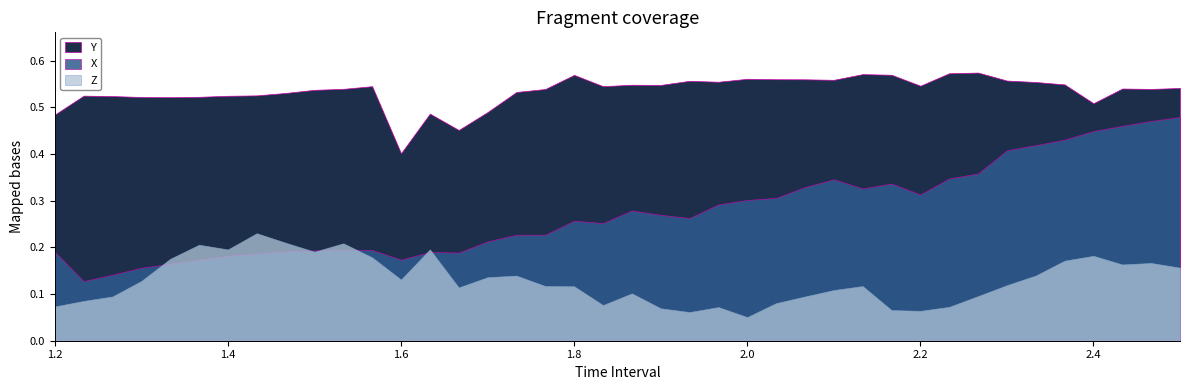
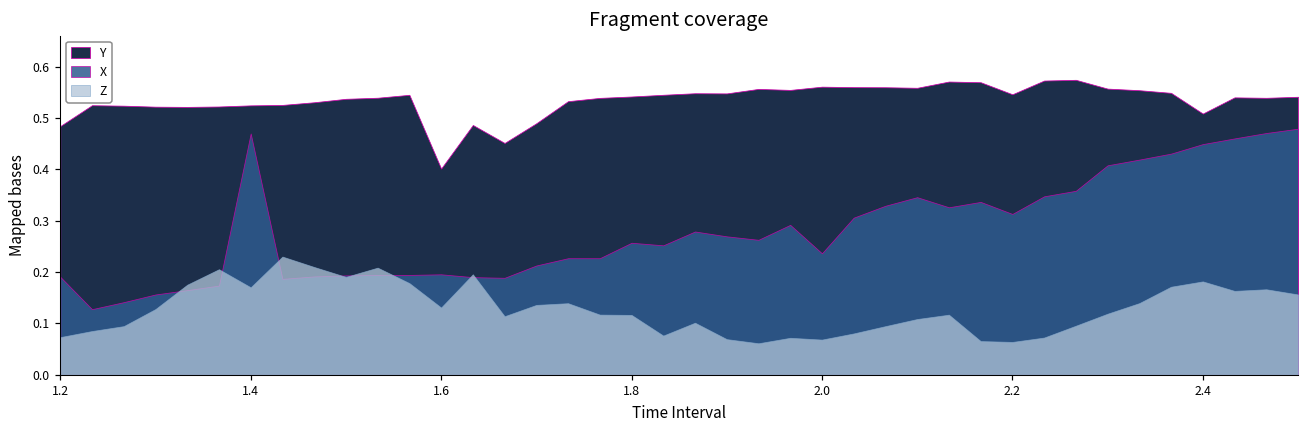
X, 1.4: 0.18 -> 0.47
Z, 1.4: 0.20 -> 0.17
X, 1.6: 0.17 -> 0.20
Y, 1.8: 0.57 -> 0.54
X, 2.0: 0.30 -> 0.24
Z, 2.0: 0.05 -> 0.07
